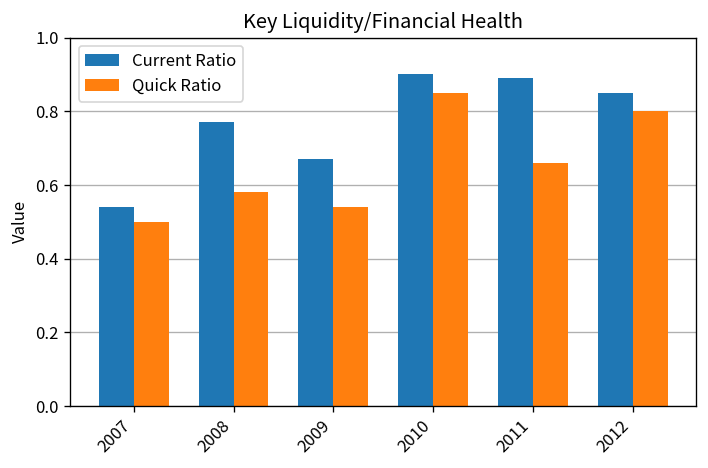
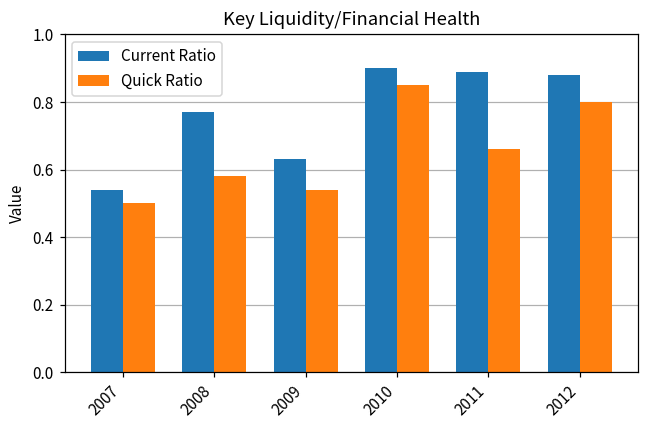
Current Ratio, 2009: 0.67 -> 0.63
Current Ratio, 2012: 0.85 -> 0.88
